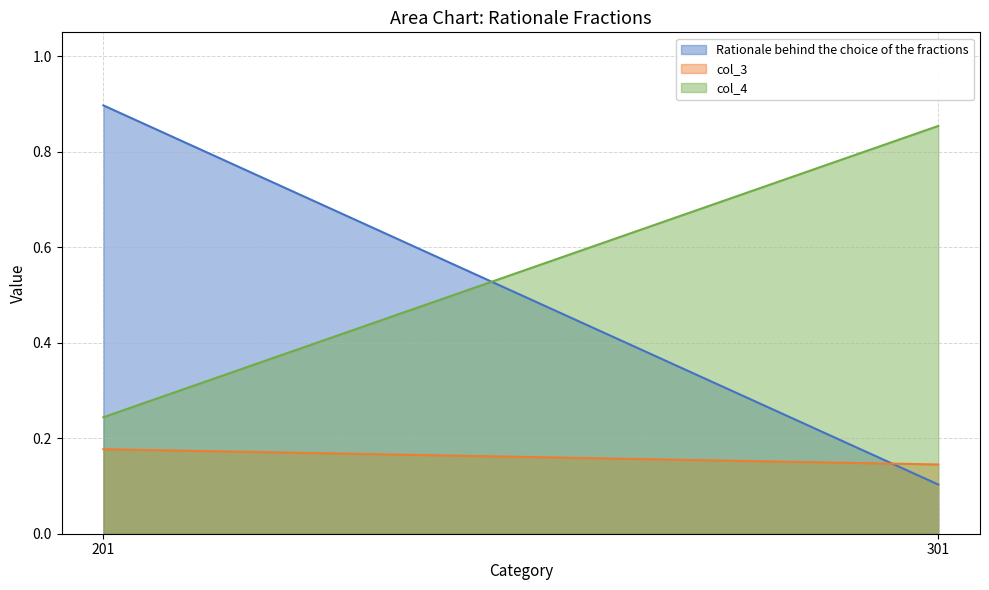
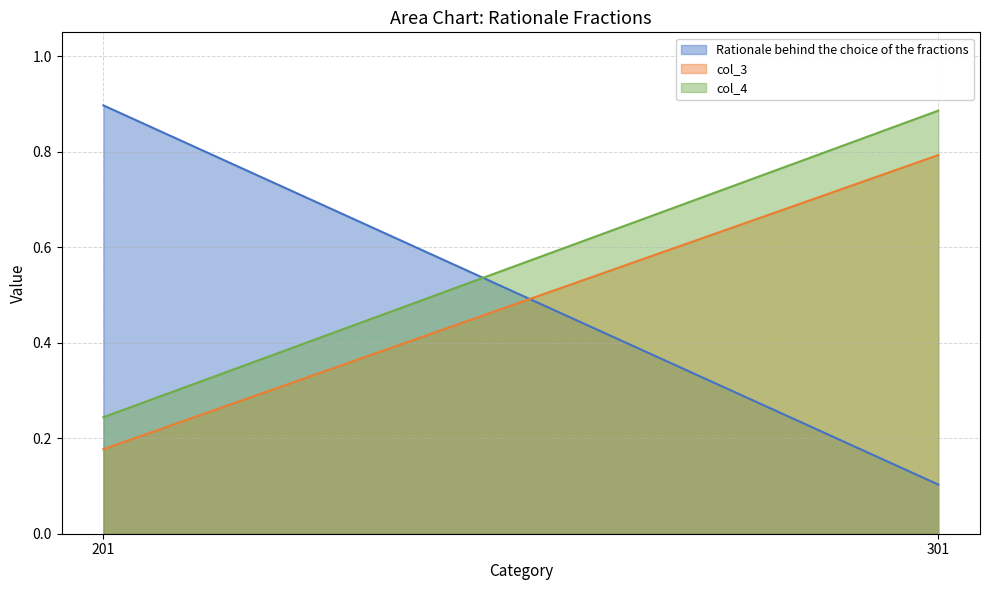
col_3, 301: 0.15 -> 0.79
col_4, 301: 0.85 -> 0.89
